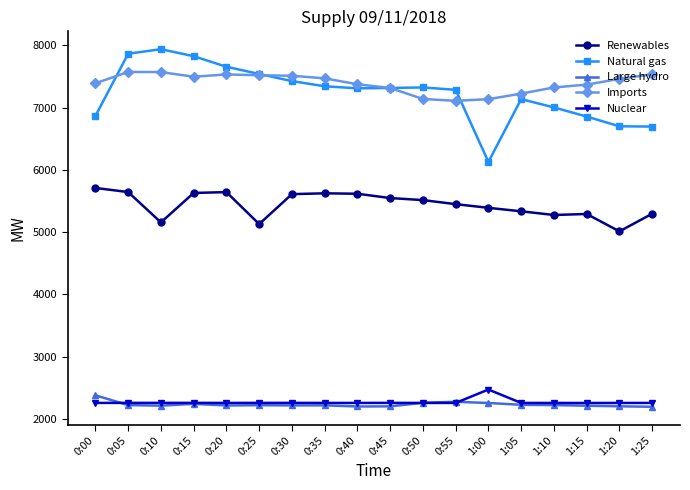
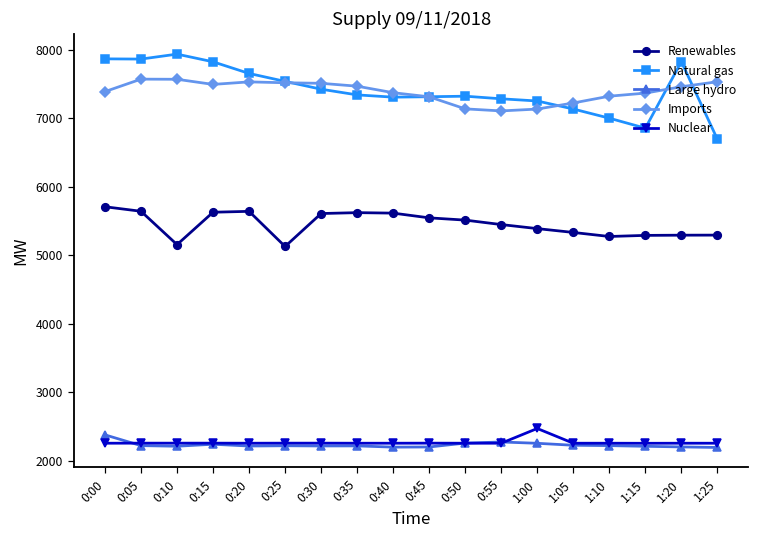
Natural gas, 0:00: 6900 -> 7900
Natural gas, 1:00: 6100 -> 7300
Renewables, 1:20: 5000 -> 5300
Natural gas, 1:20: 6700 -> 7800
